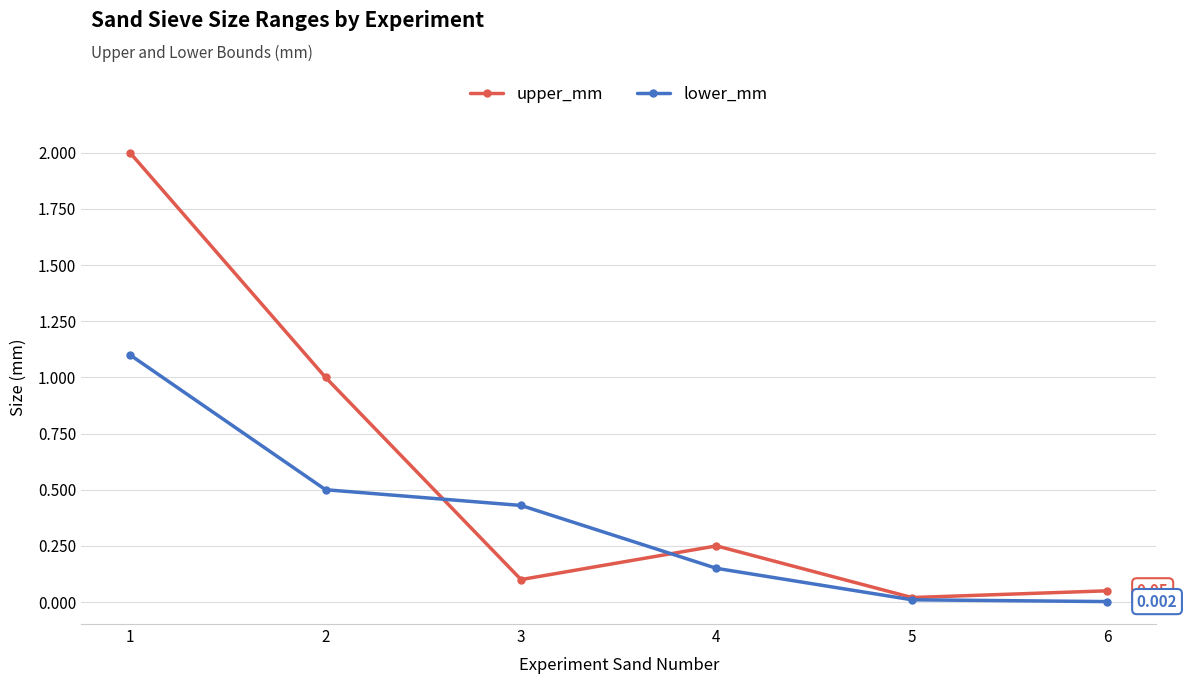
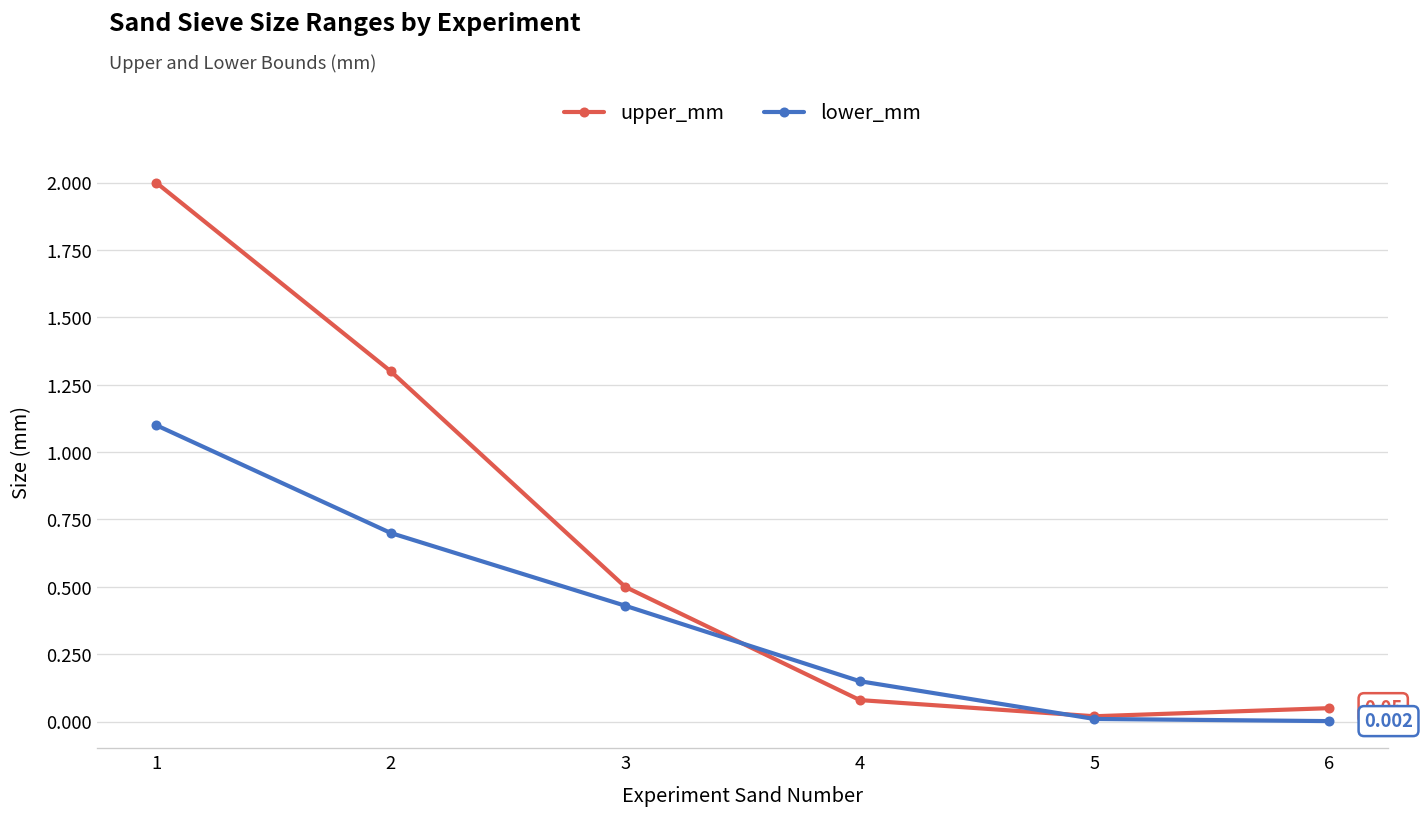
upper_mm, 2: 1.0 -> 1.3
lower_mm, 2: 0.5 -> 0.7
upper_mm, 3: 0.1 -> 0.5
upper_mm, 4: 0.25 -> 0.08
